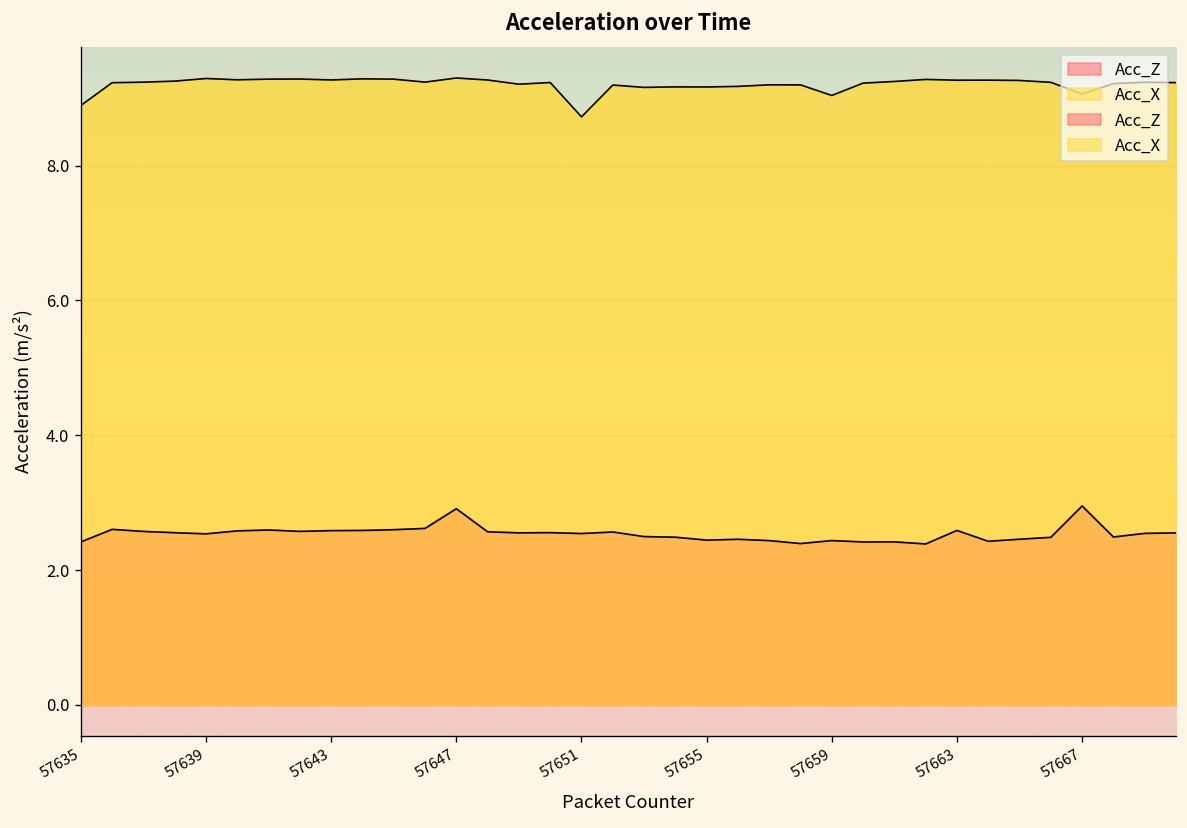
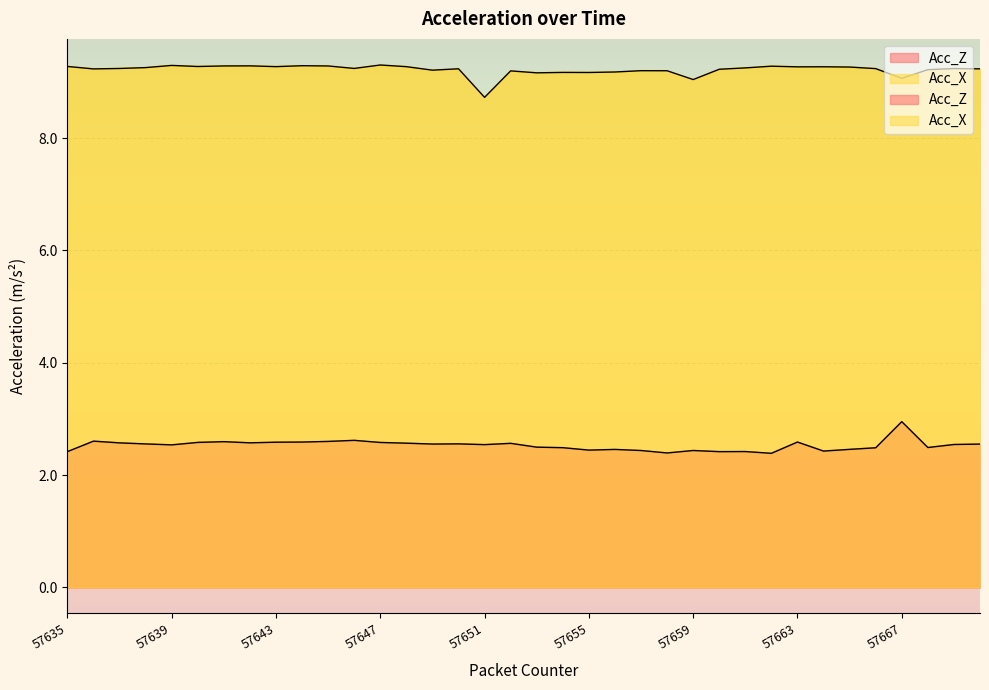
Acc_X, 57635: 8.9 -> 9.3
Acc_Z, 57647: 2.9 -> 2.6
